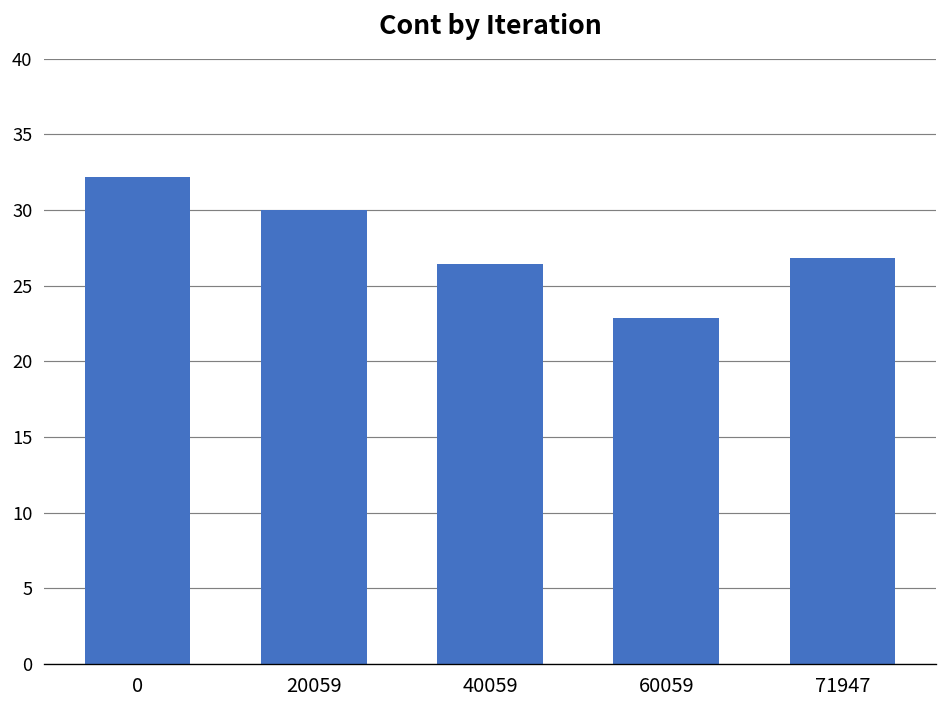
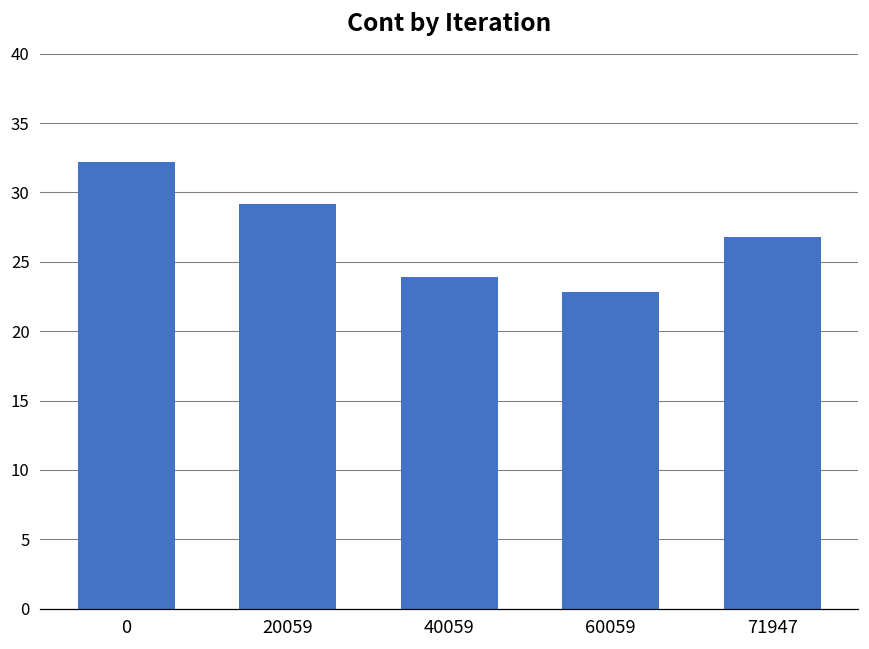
20059: 30.0 -> 29.2
40059: 26.4 -> 23.9
